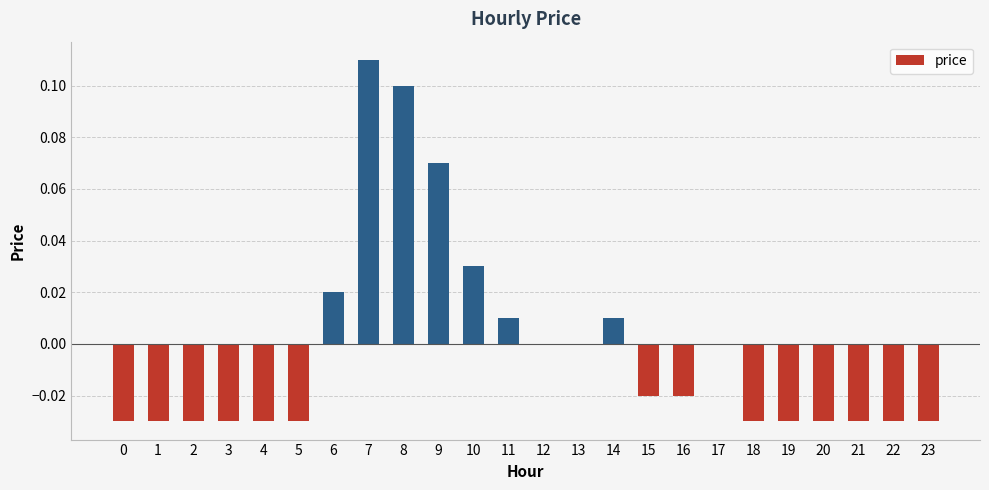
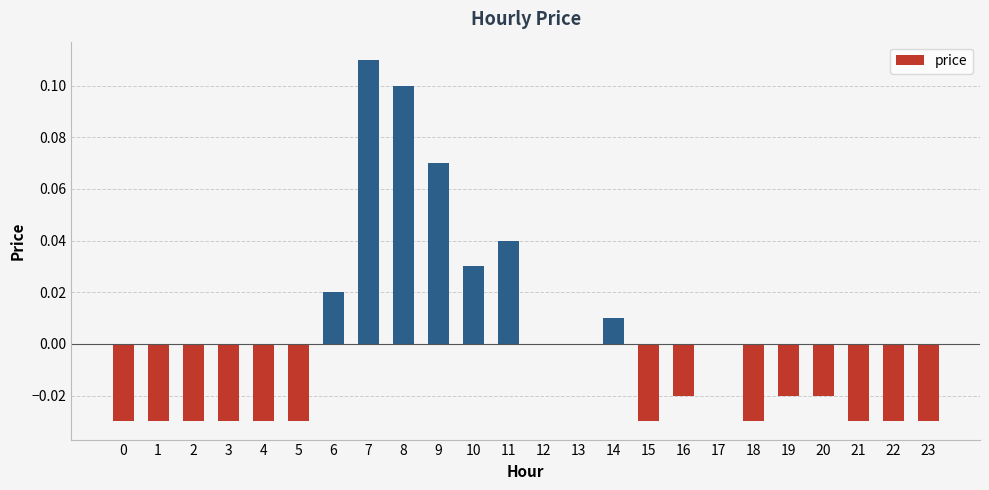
11: 0.01 -> 0.04
15: -0.02 -> -0.03
19: -0.03 -> -0.02
20: -0.03 -> -0.02
